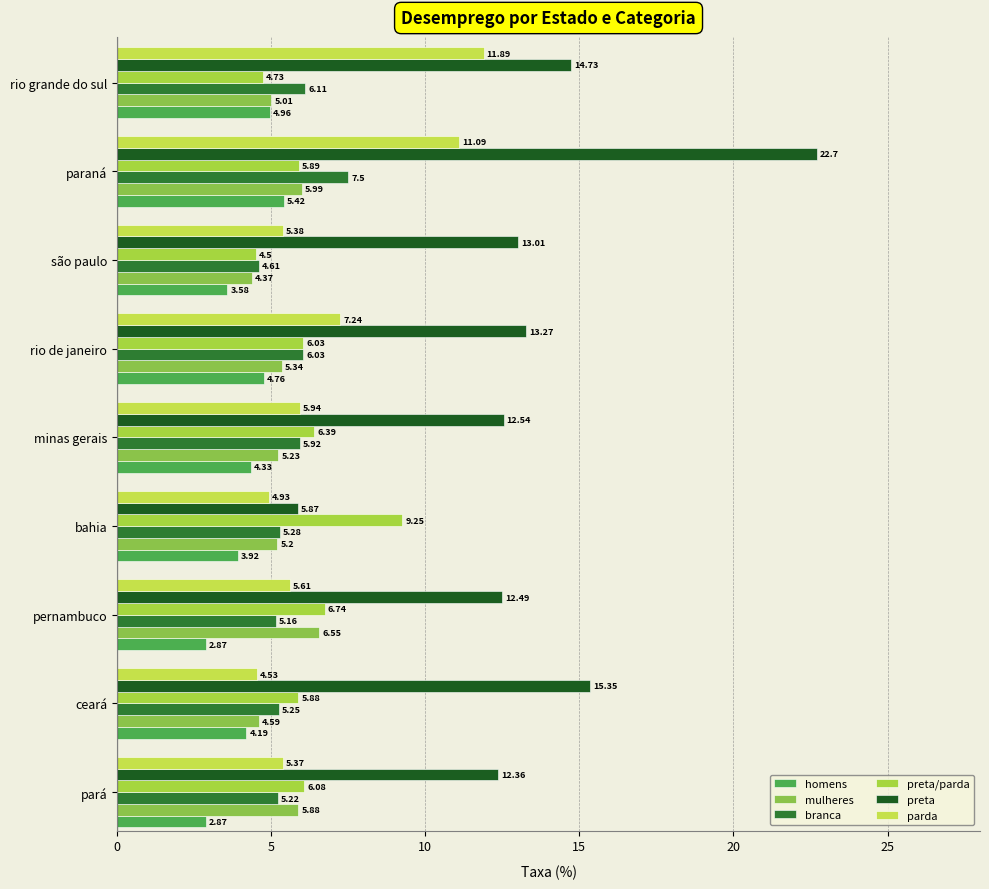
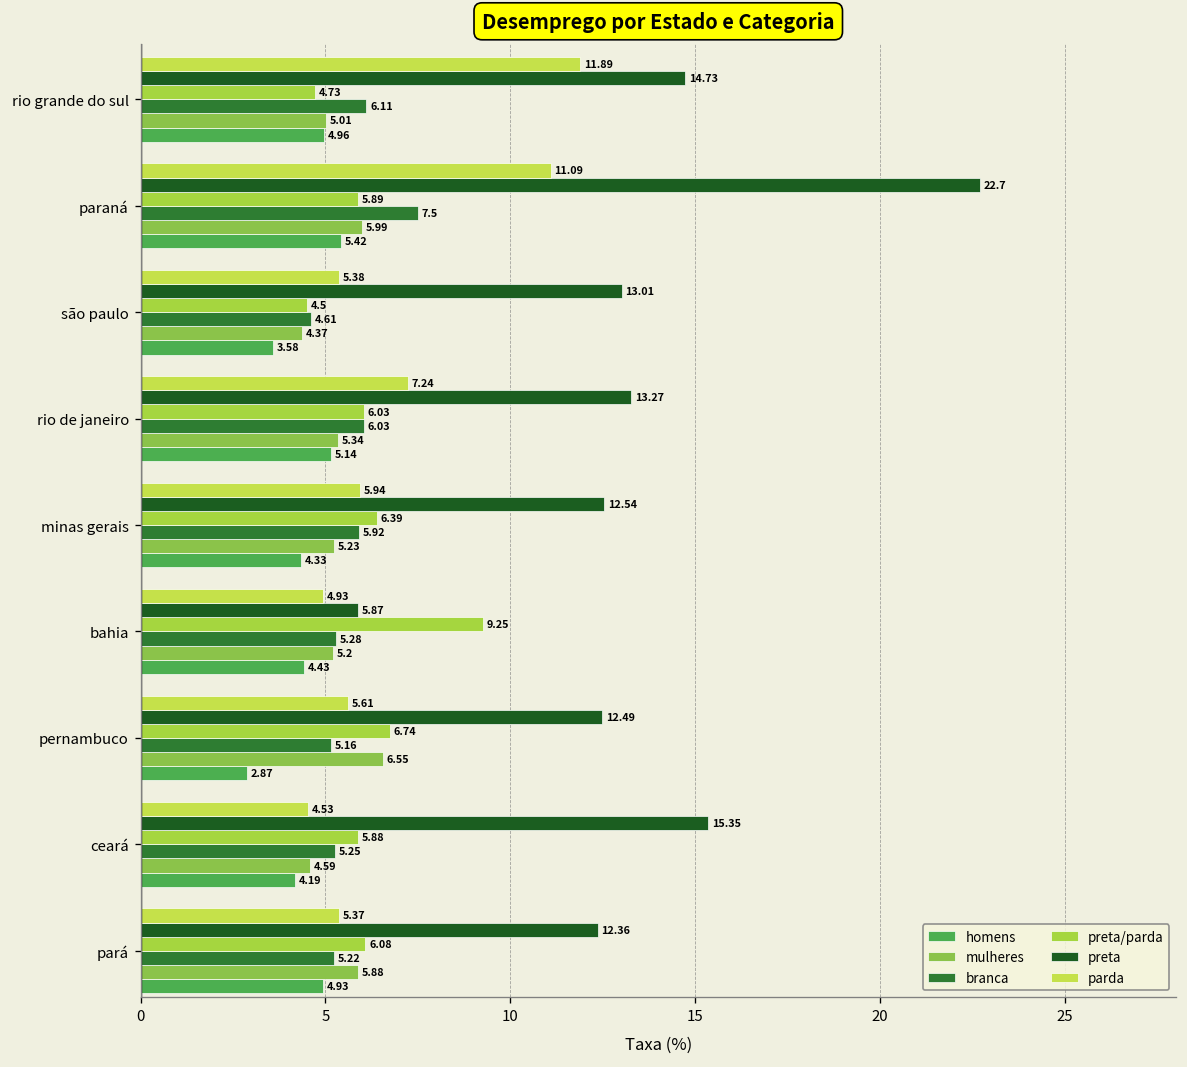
homens, rio de janeiro: 4.76 -> 5.14
homens, bahia: 3.92 -> 4.43
homens, pará: 2.87 -> 4.93
